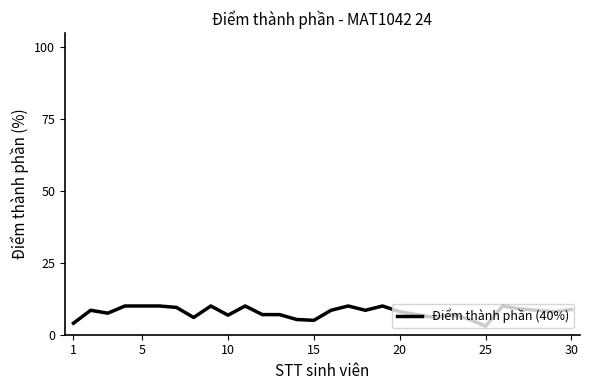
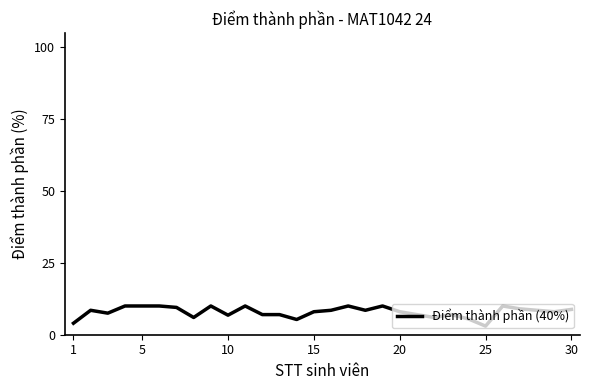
15: 5 -> 8
